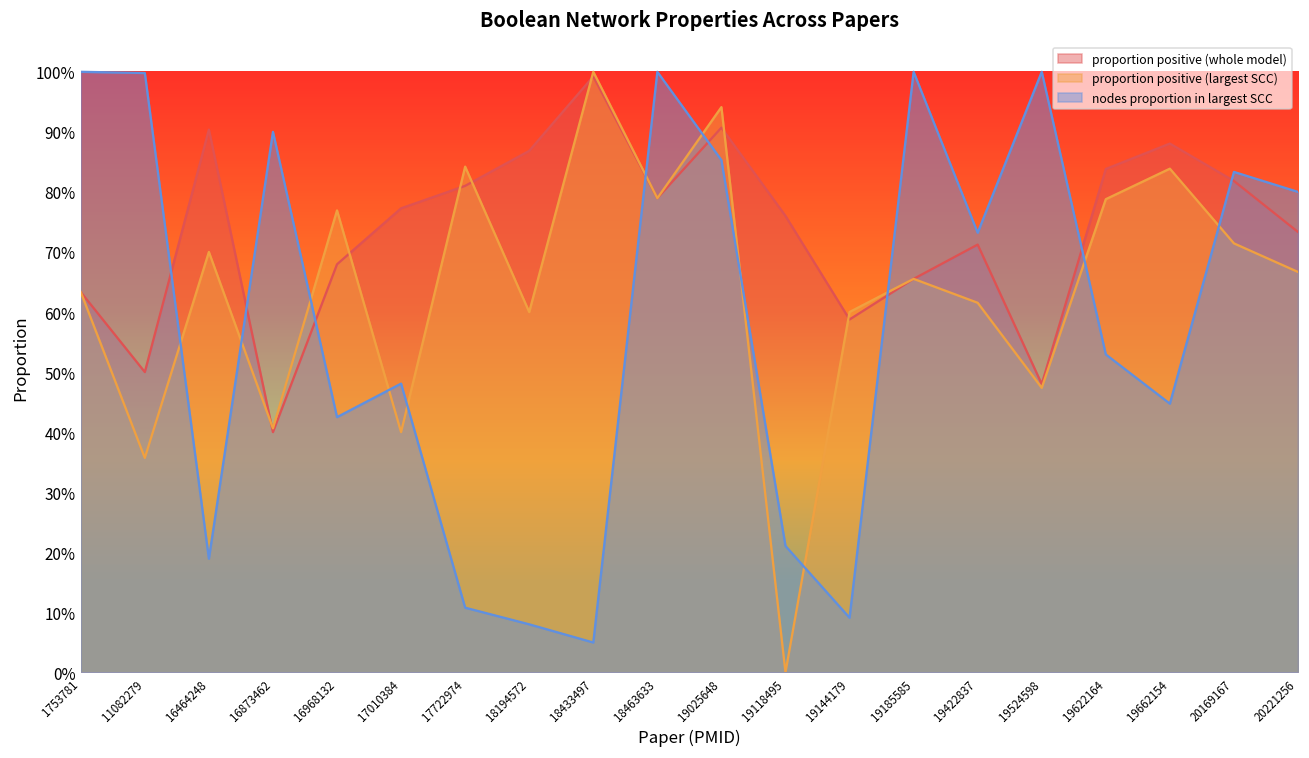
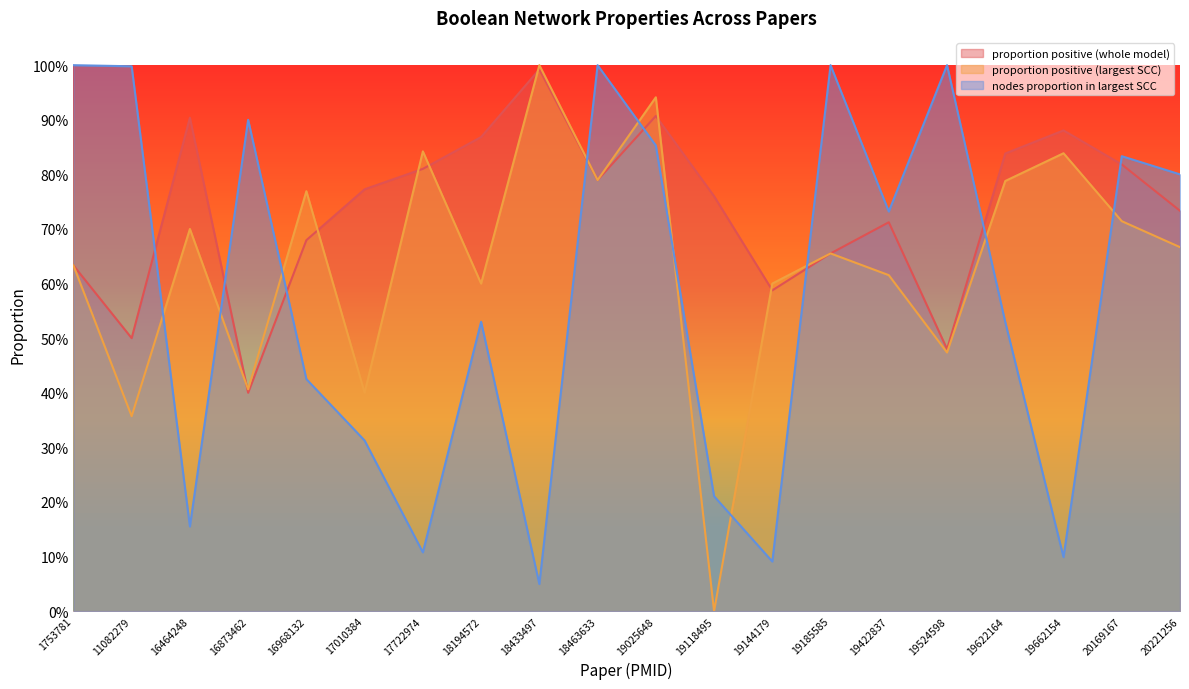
nodes proportion in largest SCC, 16464248: 19% -> 16%
nodes proportion in largest SCC, 17010384: 48% -> 31%
nodes proportion in largest SCC, 18194572: 8% -> 53%
nodes proportion in largest SCC, 19662154: 45% -> 10%
